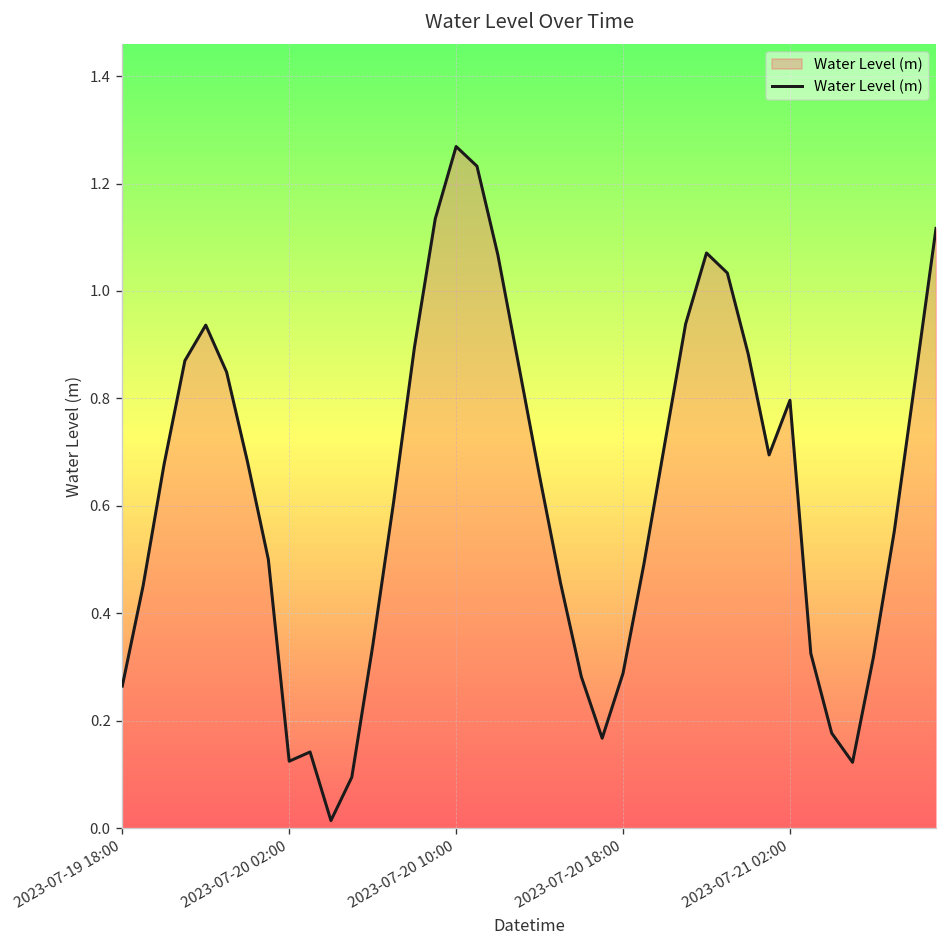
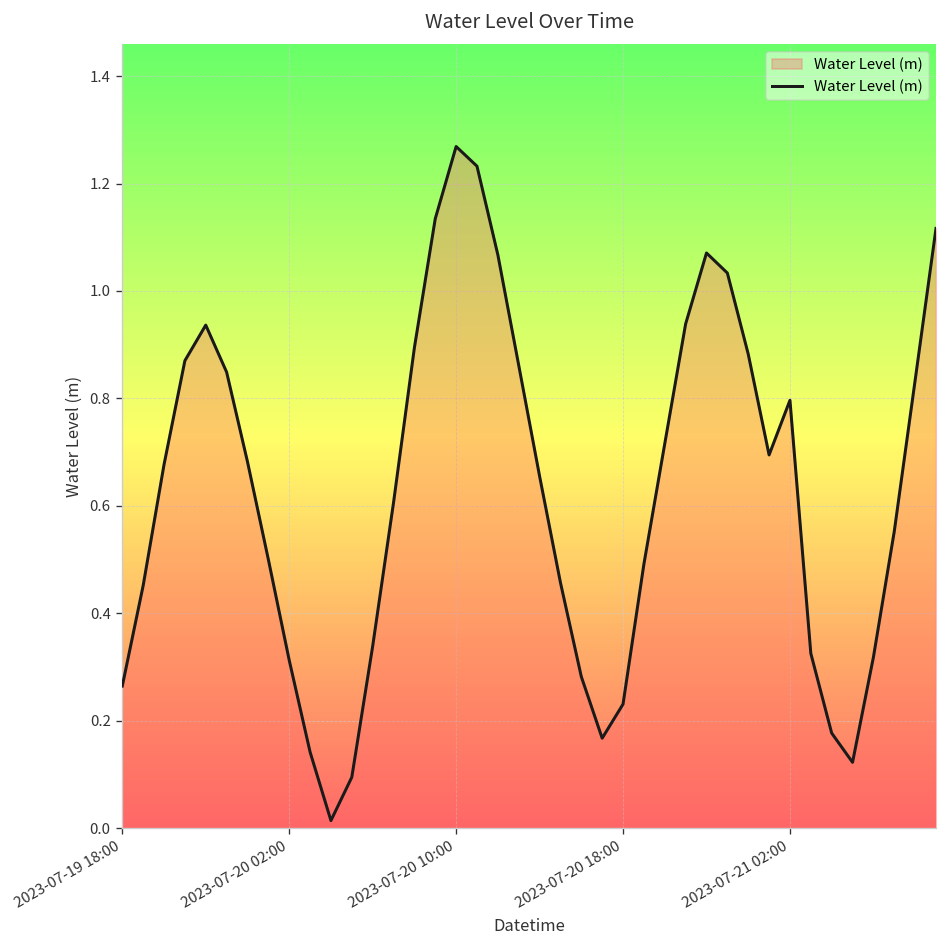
2023-07-20 02:00: 0.12 -> 0.31
2023-07-20 18:00: 0.29 -> 0.23
